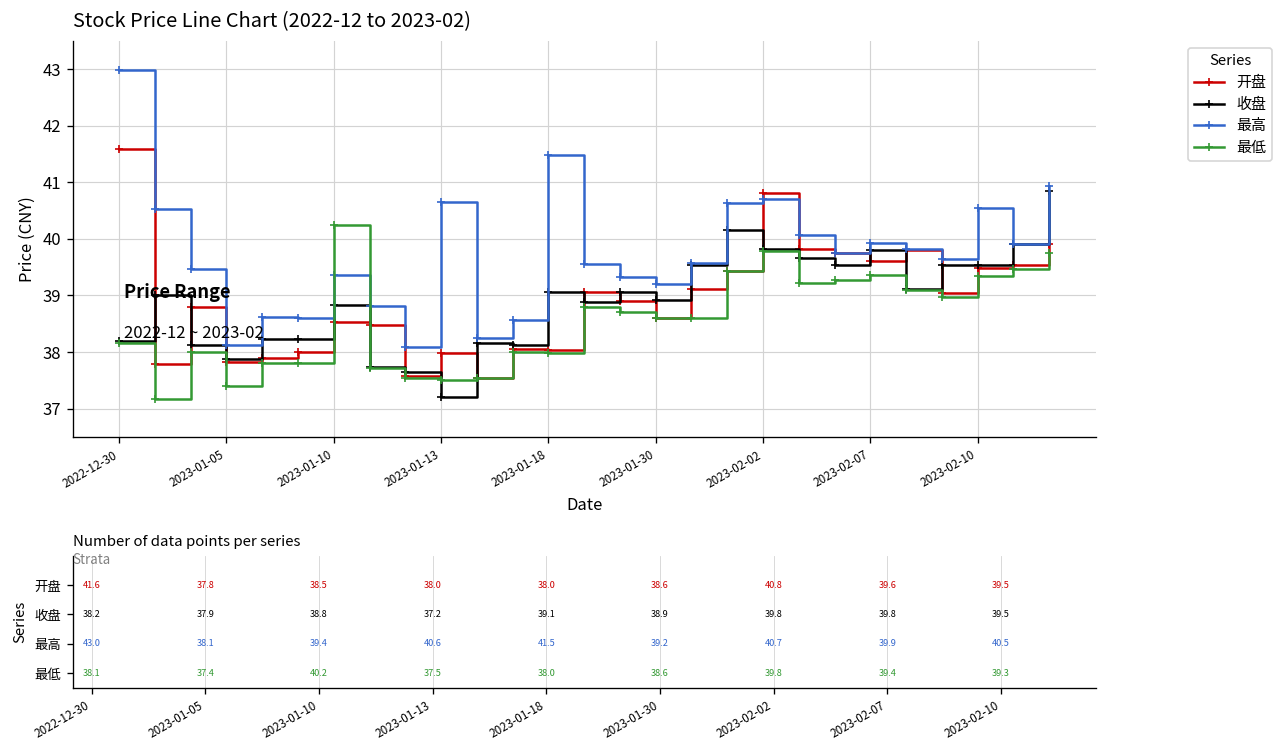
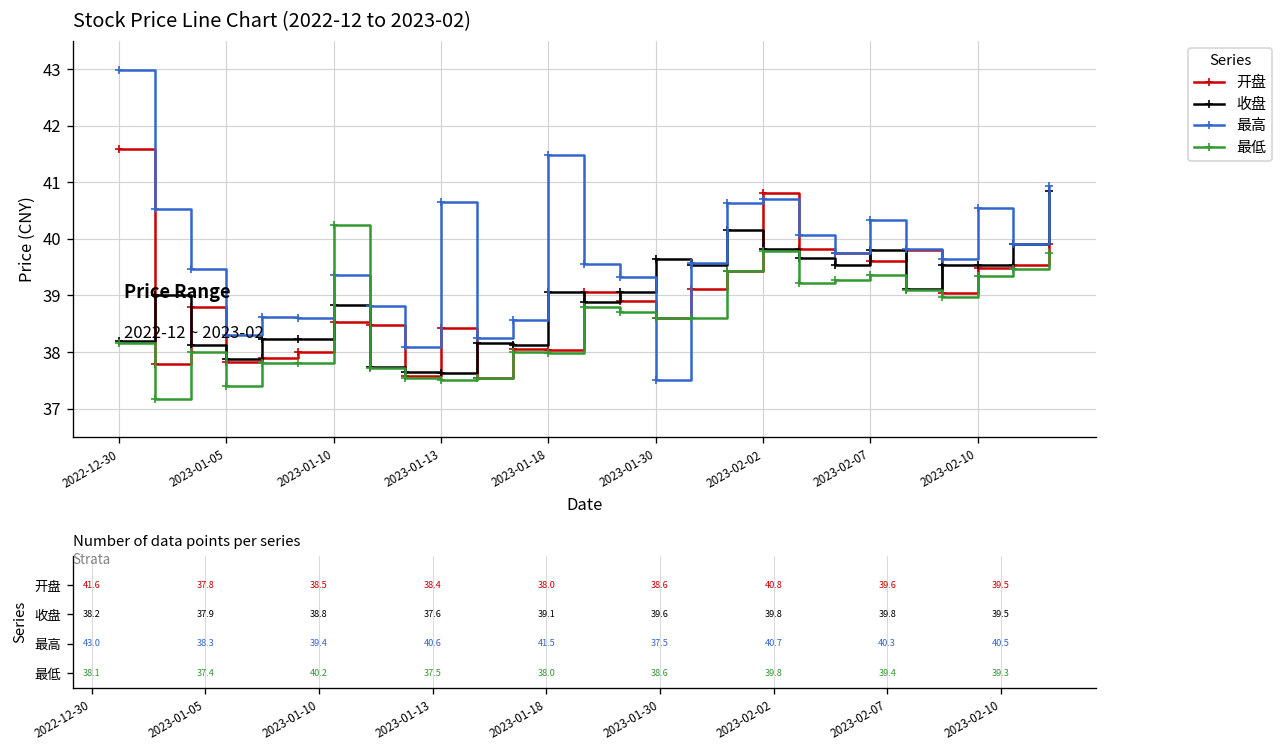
最高, 2023-01-05: 38.1 -> 38.3
开盘, 2023-01-13: 38.0 -> 38.4
收盘, 2023-01-13: 37.2 -> 37.6
收盘, 2023-01-30: 38.9 -> 39.6
最高, 2023-01-30: 39.2 -> 37.5
最高, 2023-02-07: 39.9 -> 40.3
